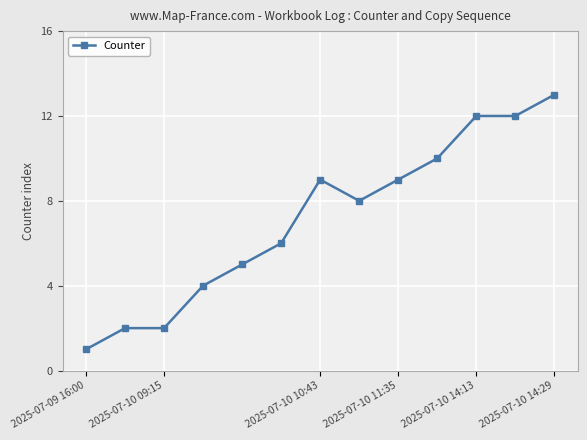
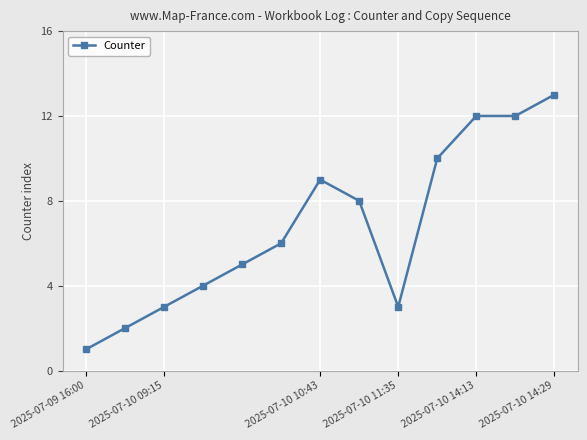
2025-07-10 09:15: 2 -> 3
2025-07-10 11:35: 9 -> 3
